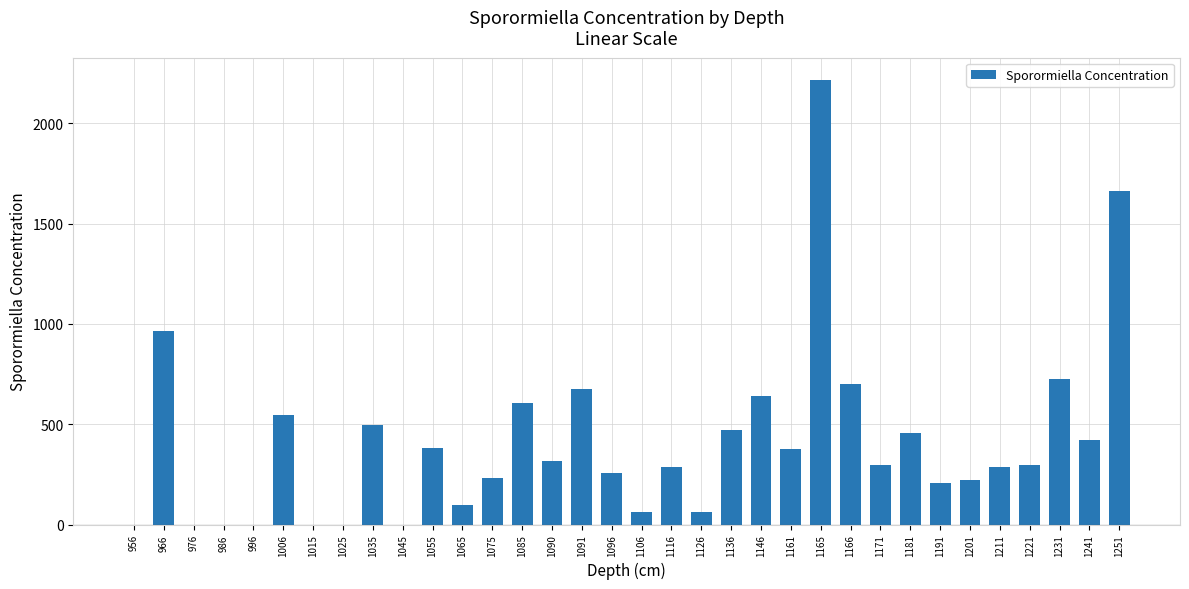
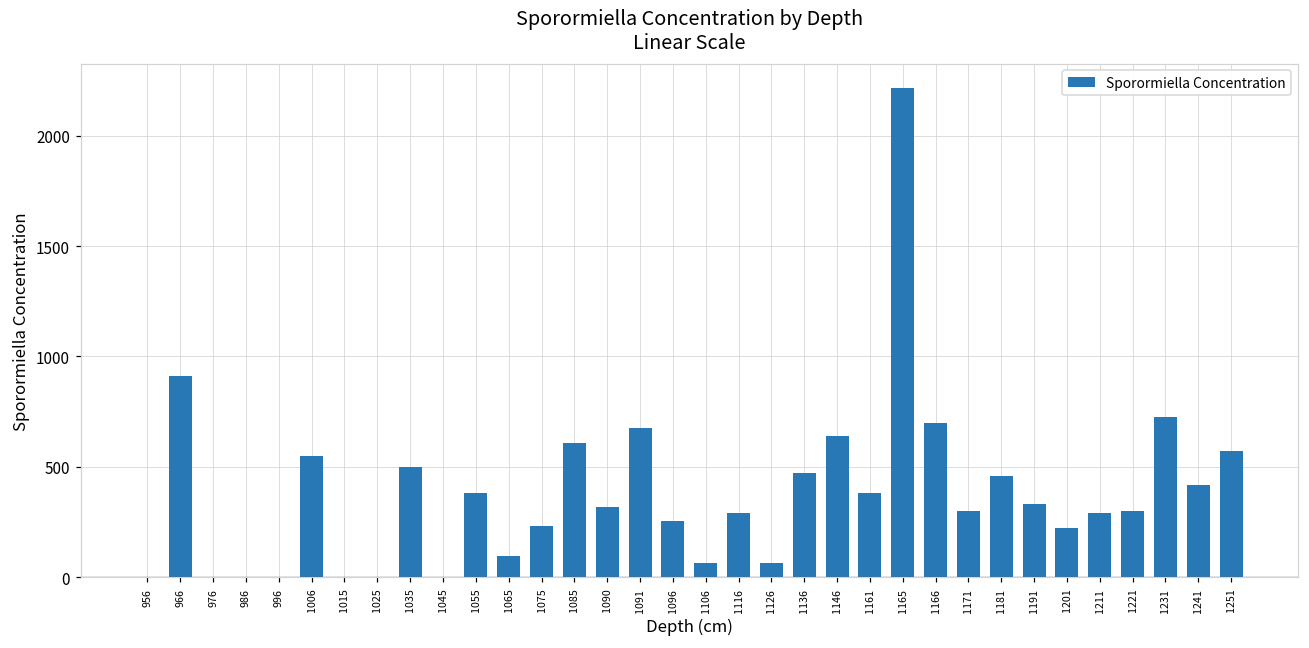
966: 970 -> 910
1191: 200 -> 330
1251: 1660 -> 570
